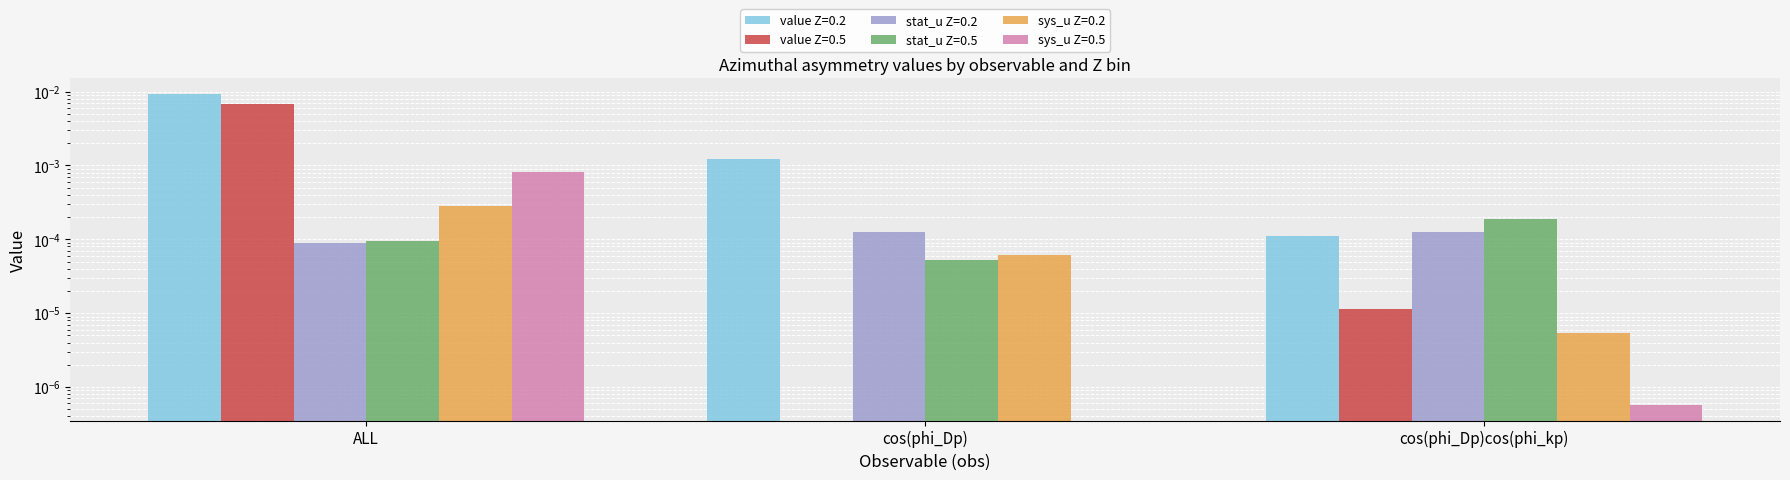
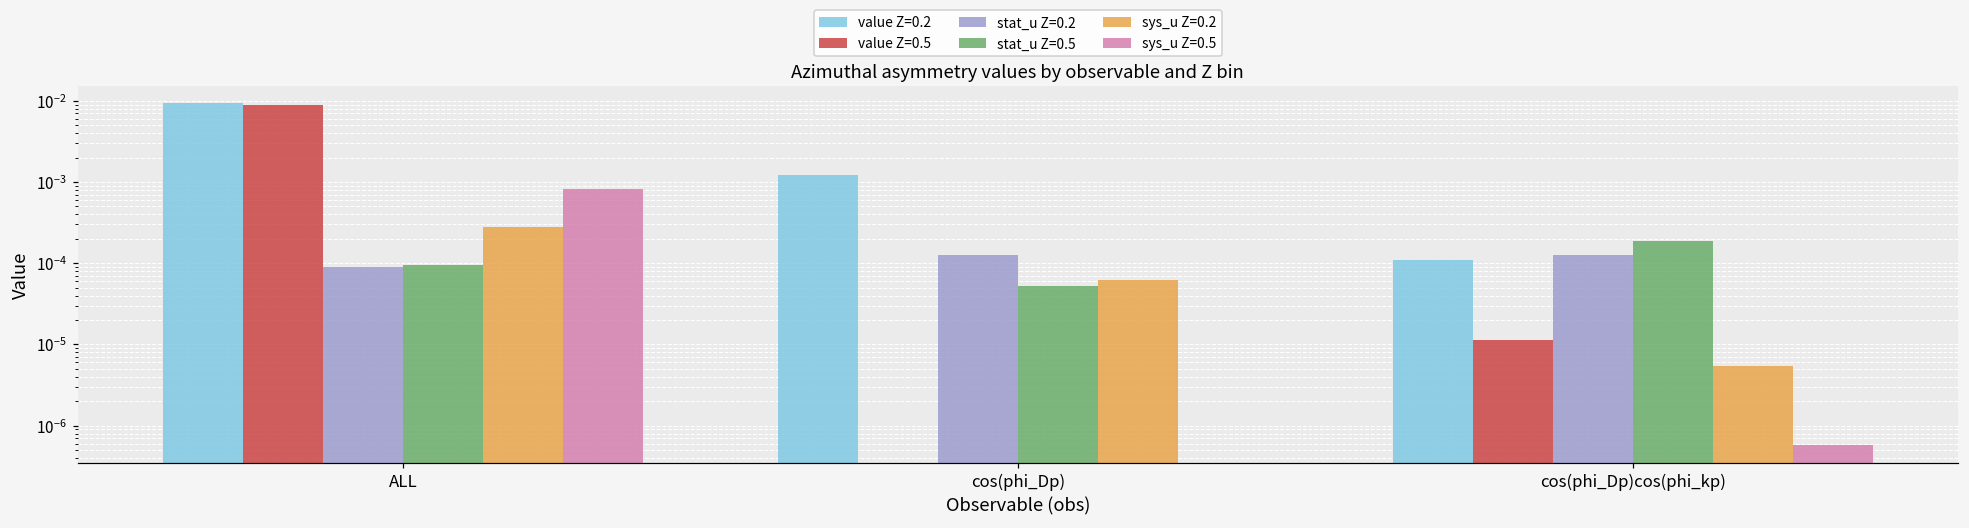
value Z=0.5, ALL: 0.007 -> 0.009
